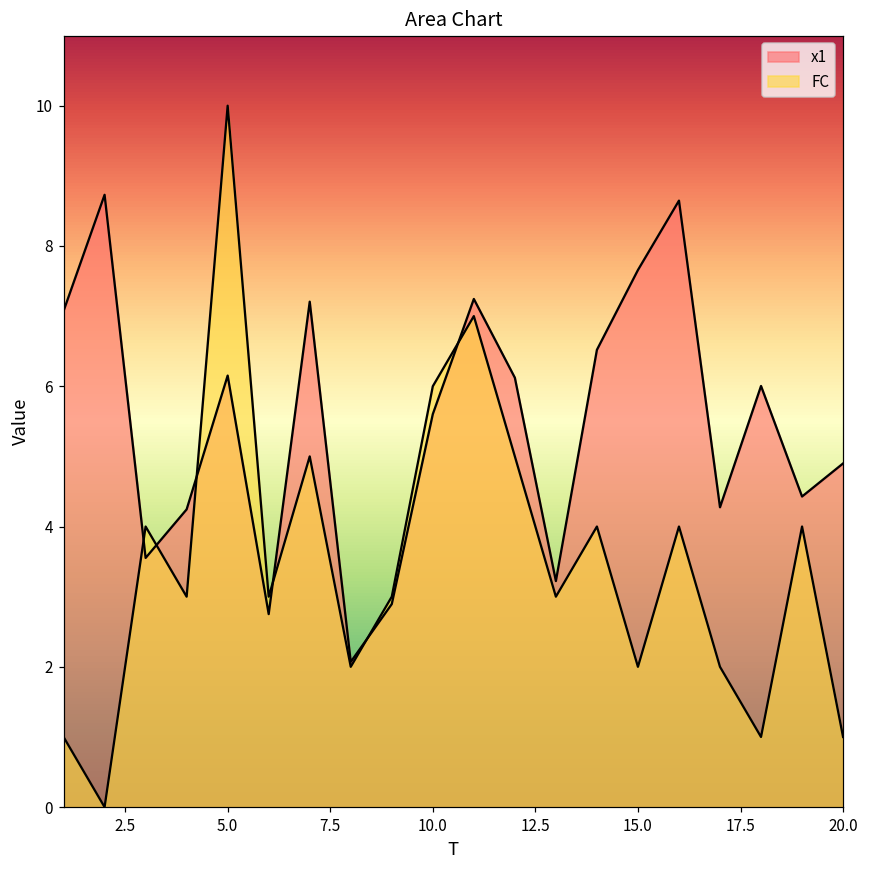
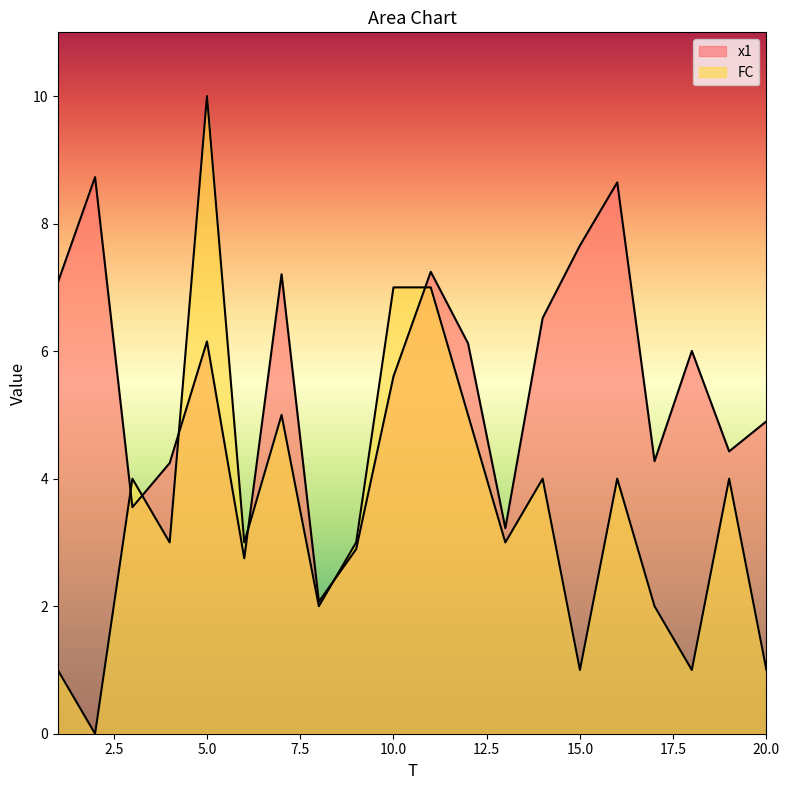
FC, 10.0: 6 -> 7
FC, 15.0: 2 -> 1
